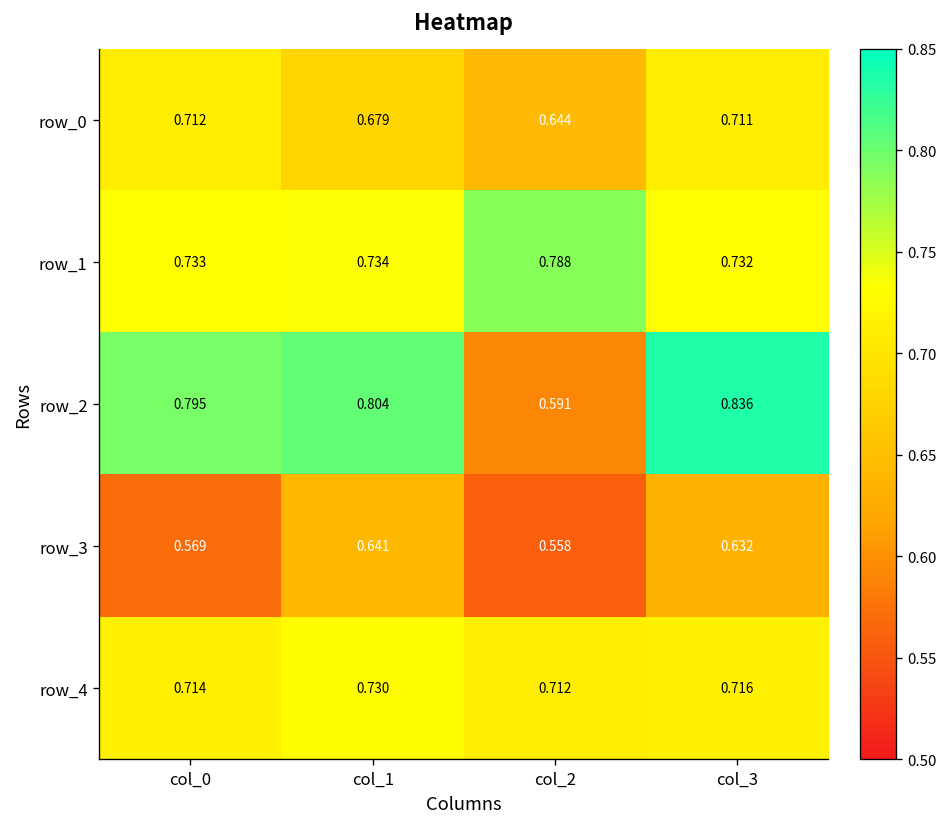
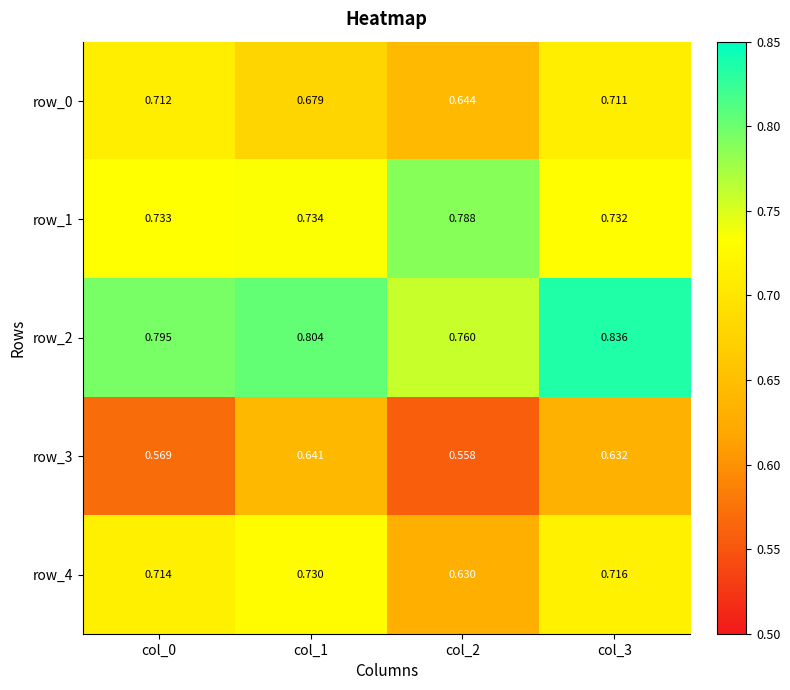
row_2, col_2: 0.591 -> 0.760
row_4, col_2: 0.712 -> 0.630
